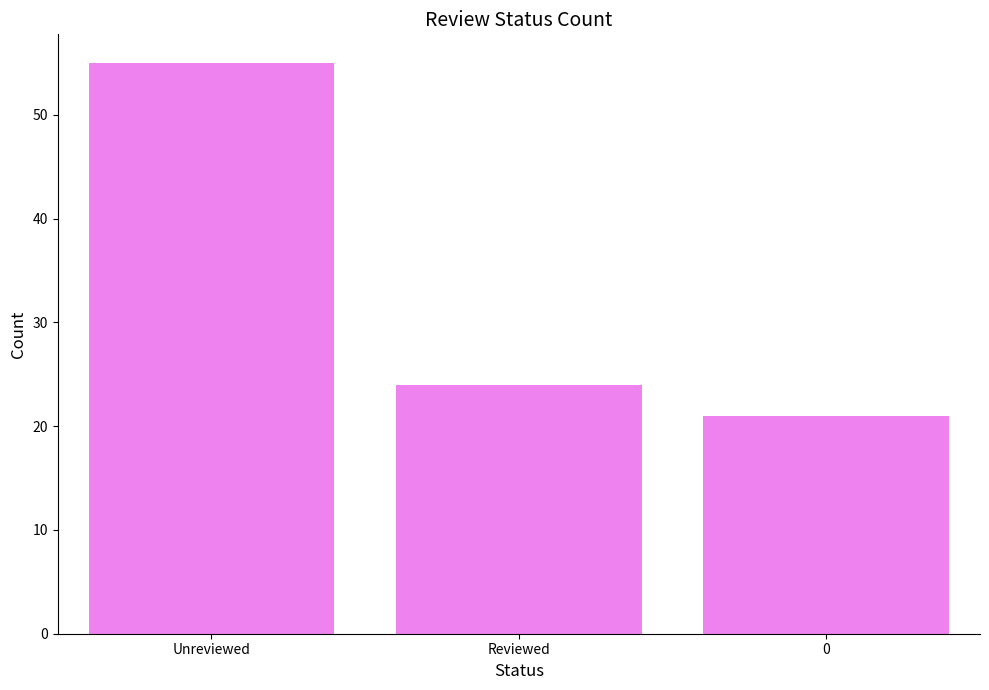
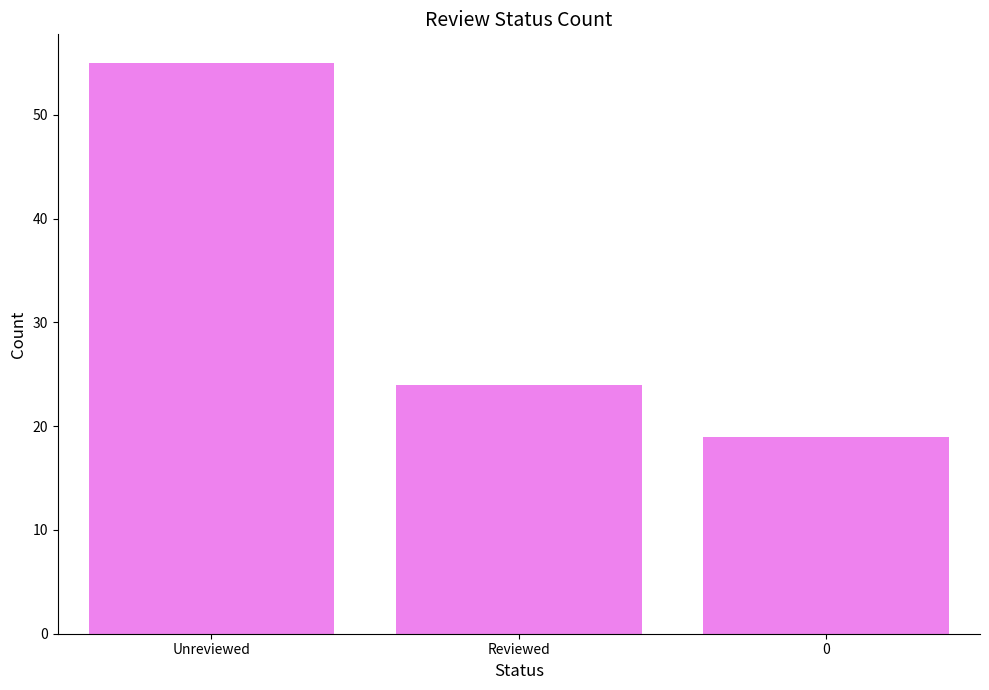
0: 21 -> 19
